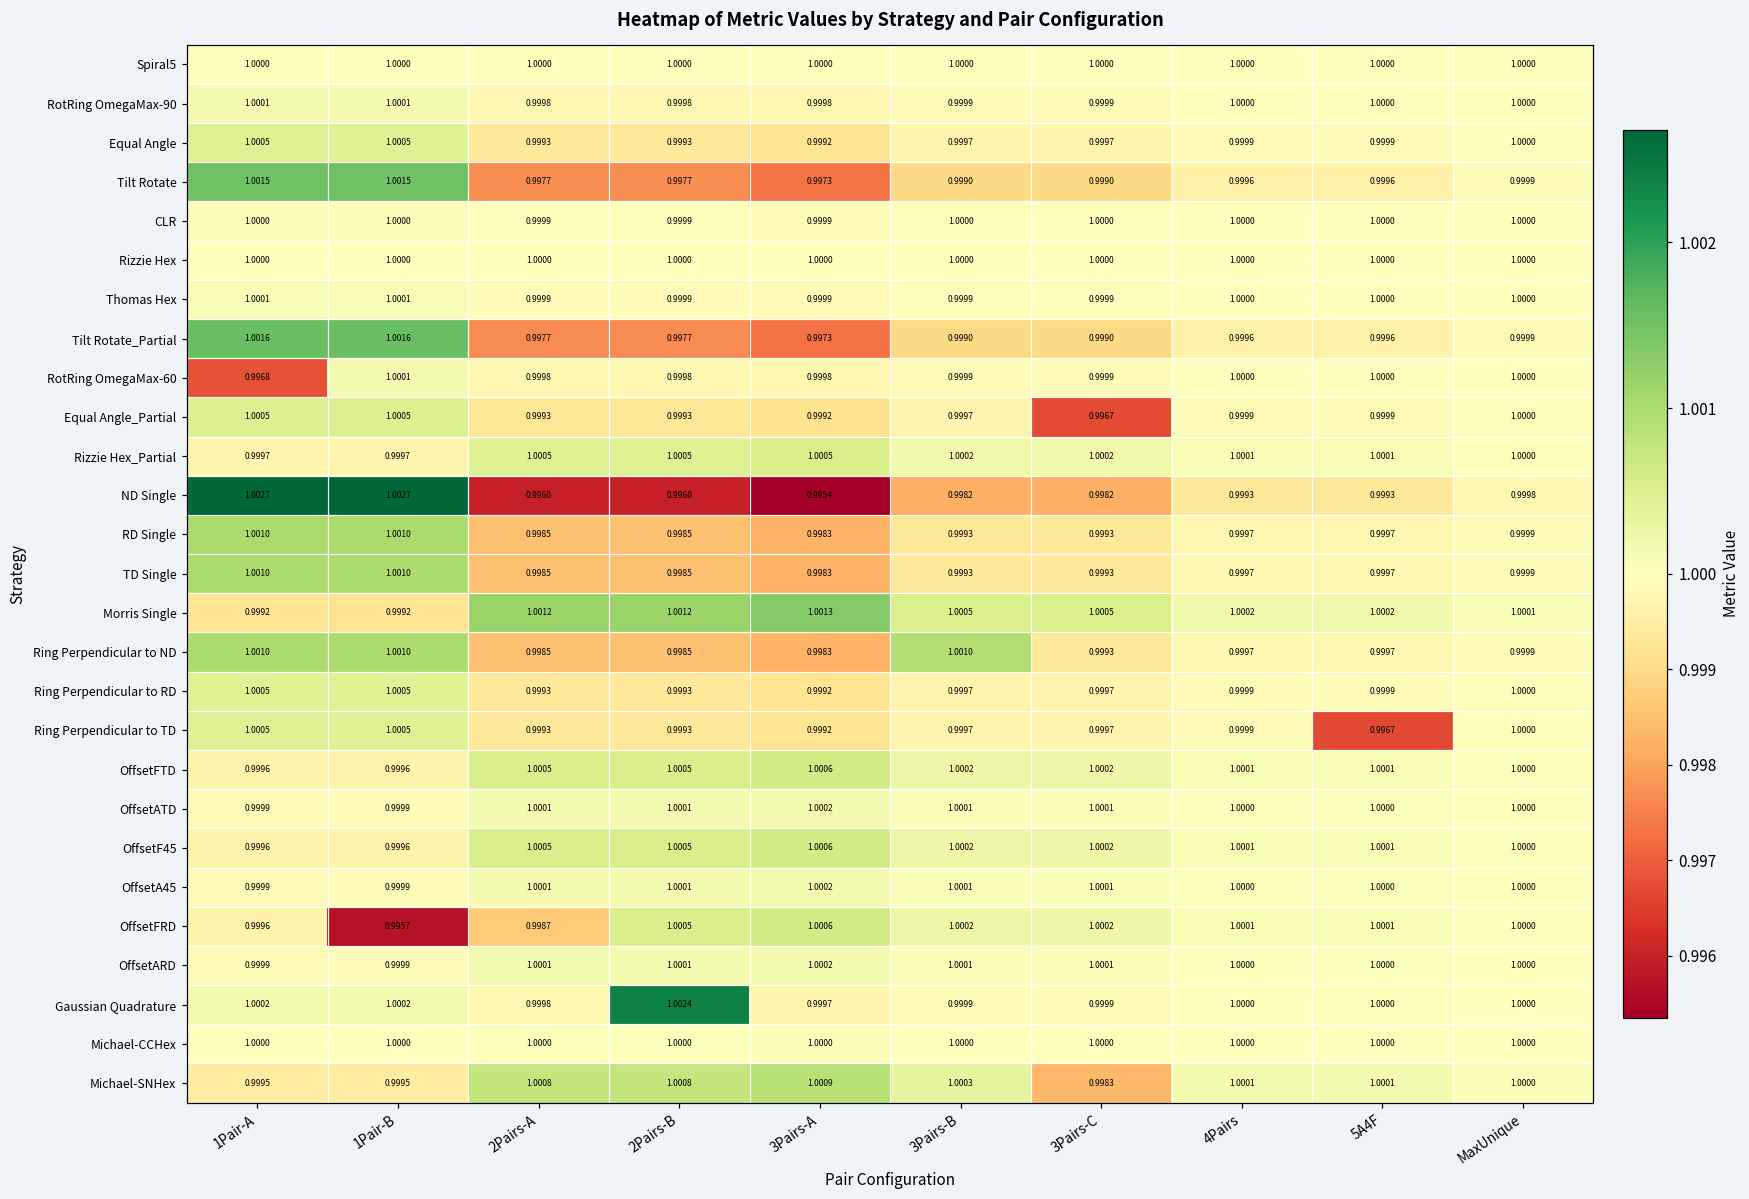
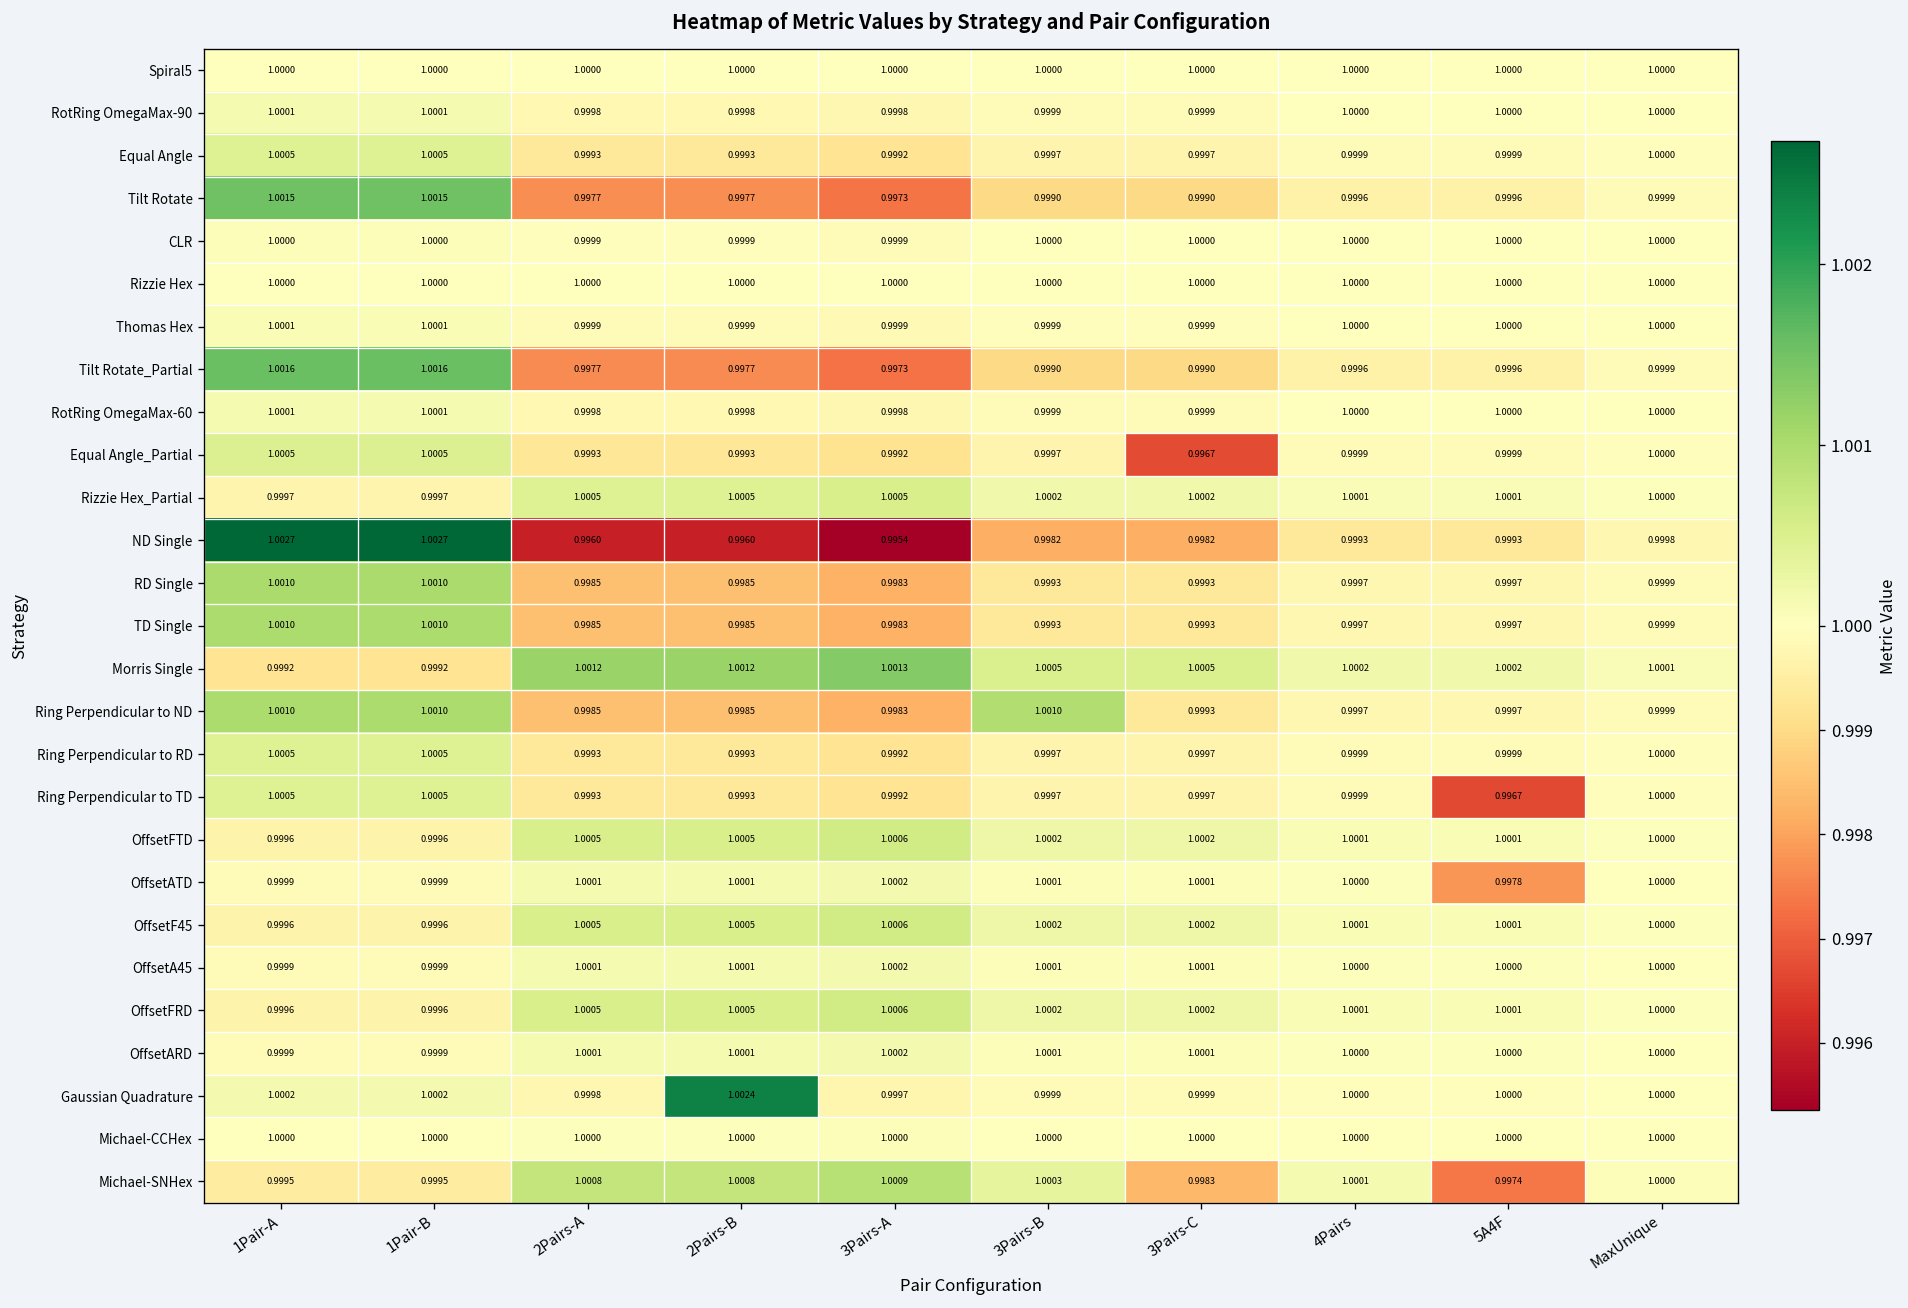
RotRing OmegaMax-60, 1Pair-A: 0.9968 -> 1.0001
OffsetATD, 5A4F: 1.0000 -> 0.9978
OffsetFRD, 1Pair-B: 0.9957 -> 0.9996
OffsetFRD, 2Pairs-A: 0.9987 -> 1.0005
Michael-SNHex, 5A4F: 1.0001 -> 0.9974
